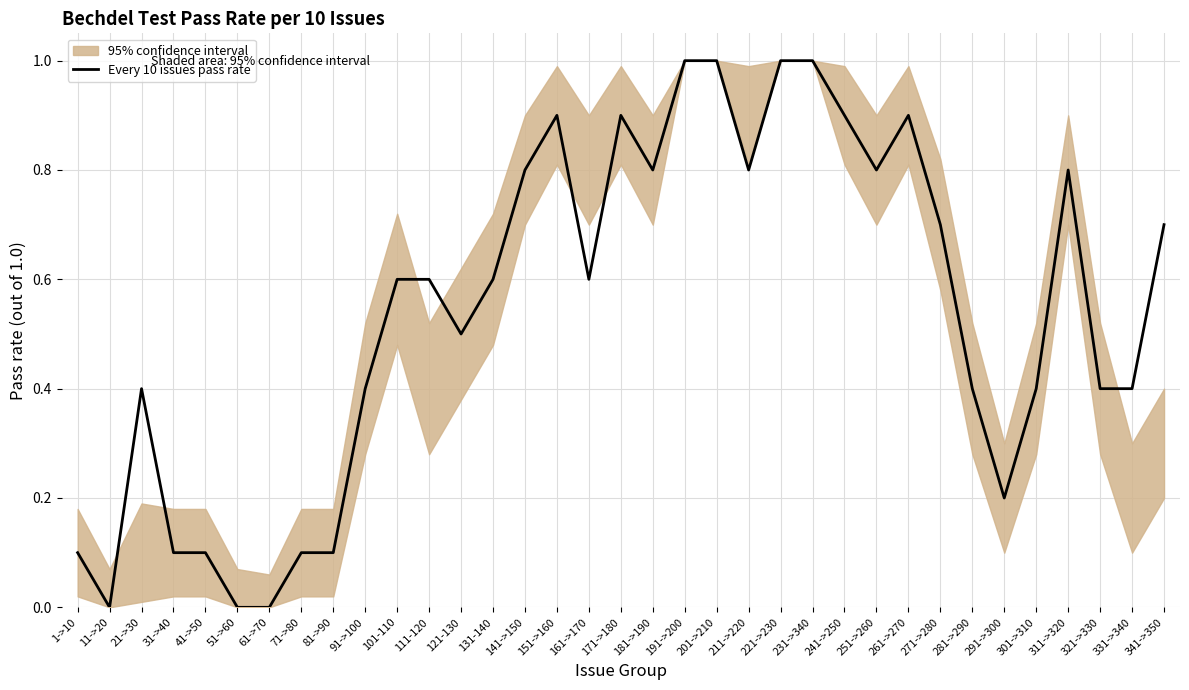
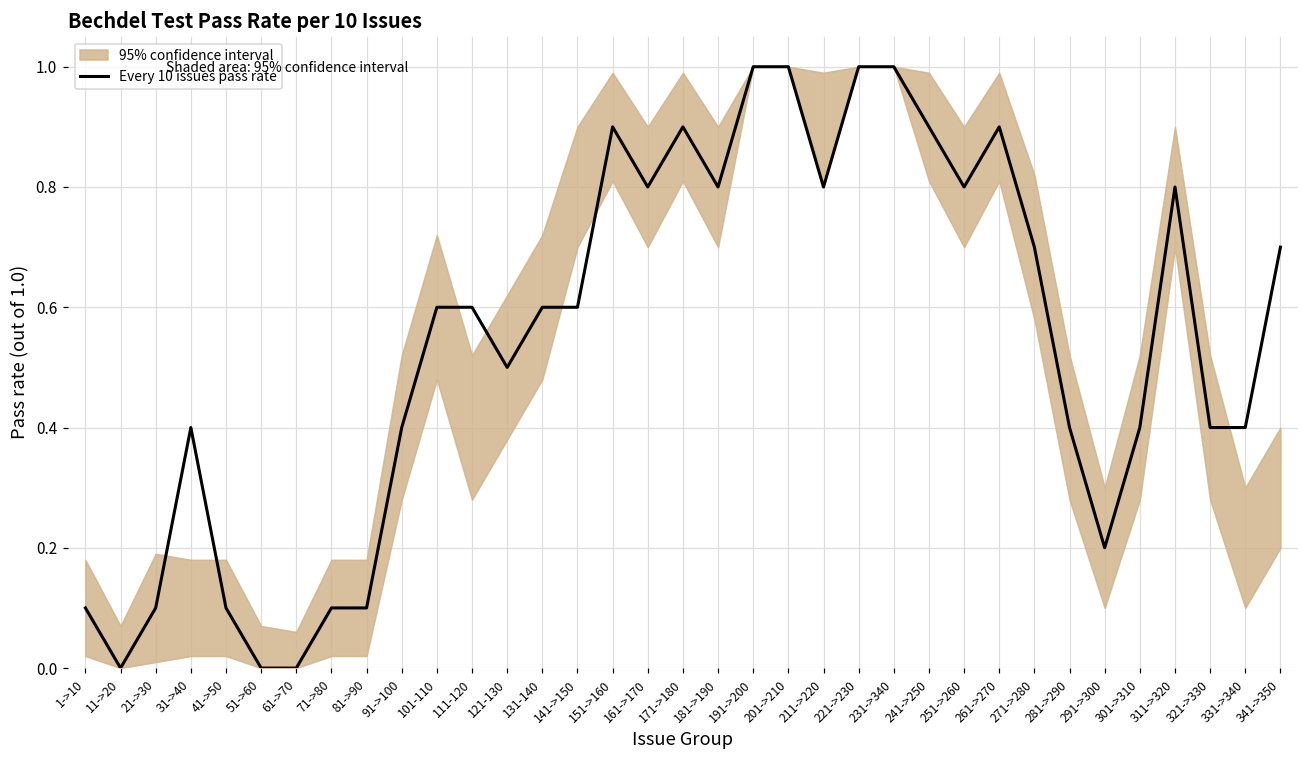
Every 10 issues pass rate, 21->30: 0.4 -> 0.1
Every 10 issues pass rate, 31->40: 0.1 -> 0.4
Every 10 issues pass rate, 141->150: 0.8 -> 0.6
Every 10 issues pass rate, 161->170: 0.6 -> 0.8
